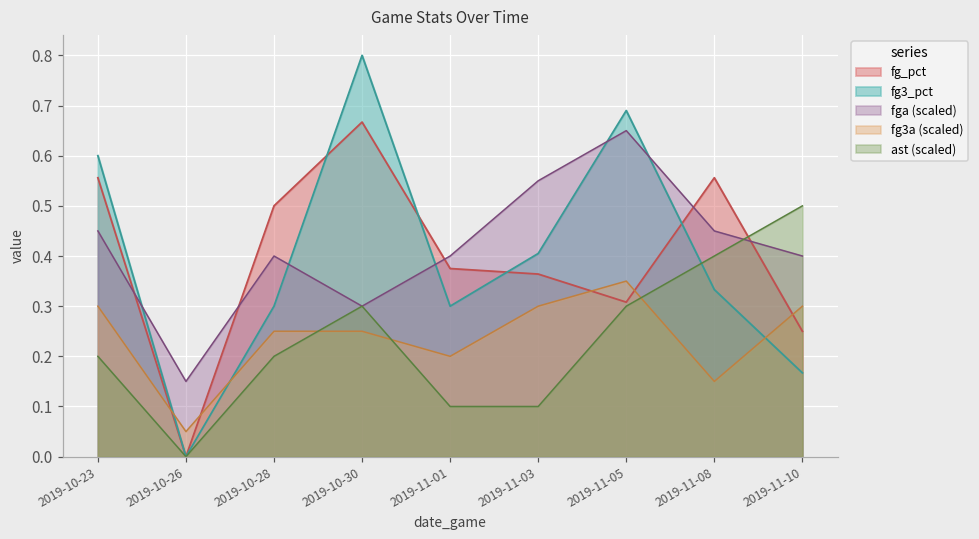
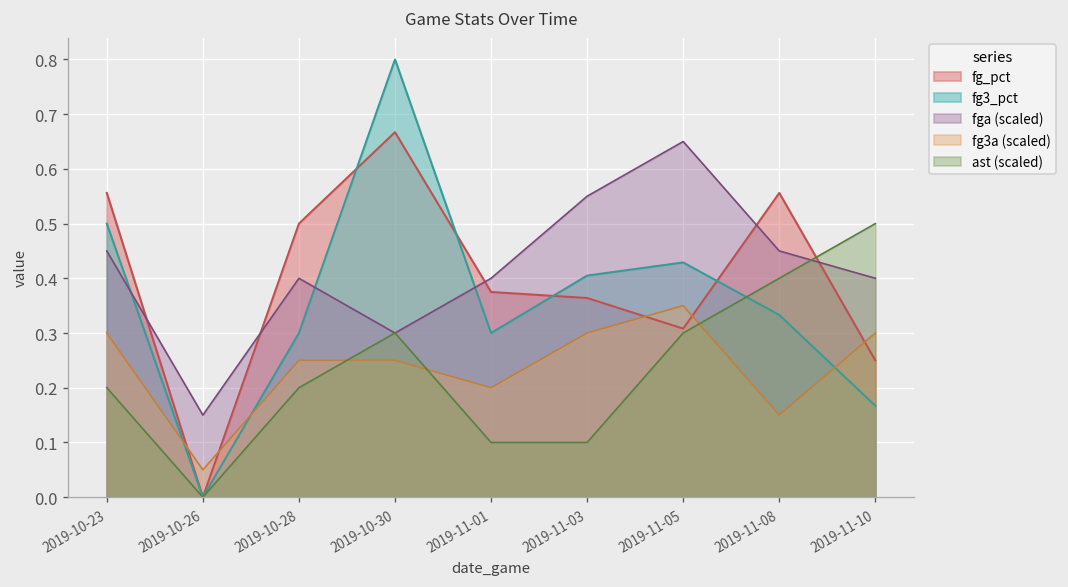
fg3_pct, 2019-10-23: 0.6 -> 0.5
fg3_pct, 2019-11-05: 0.69 -> 0.43
